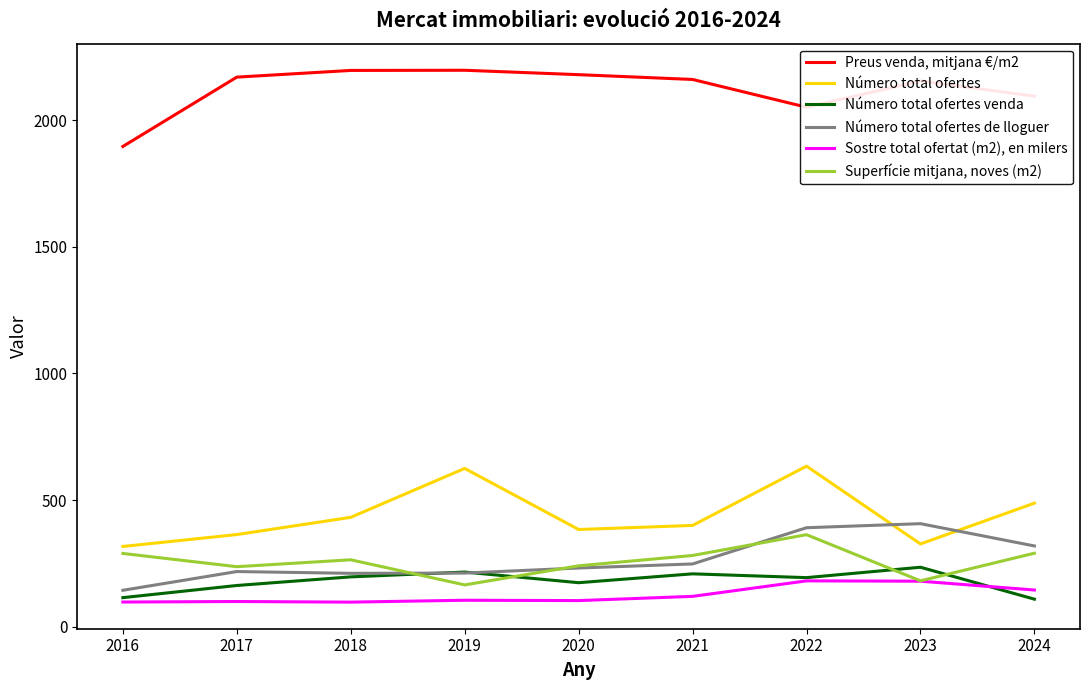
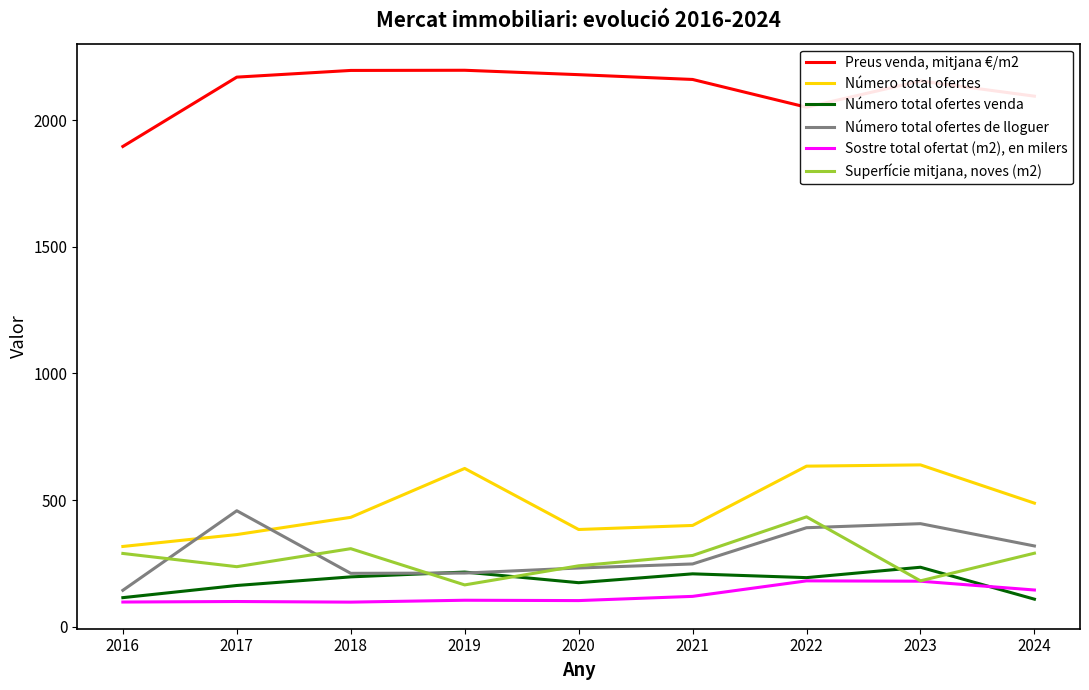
Número total ofertes de lloguer, 2017: 220 -> 460
Superfície mitjana, noves (m2), 2018: 260 -> 310
Superfície mitjana, noves (m2), 2022: 360 -> 430
Número total ofertes, 2023: 330 -> 640
